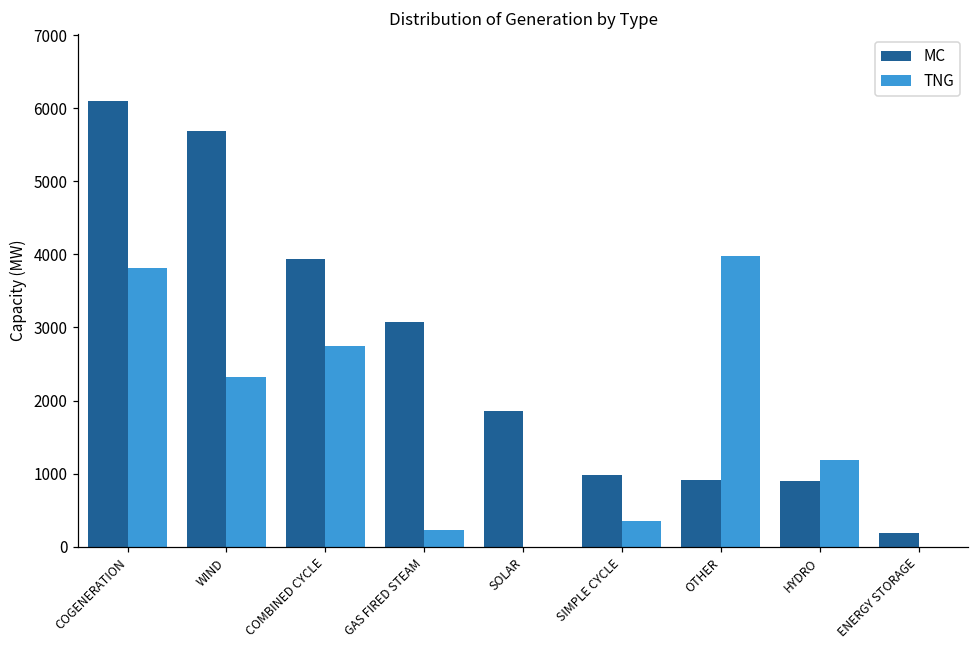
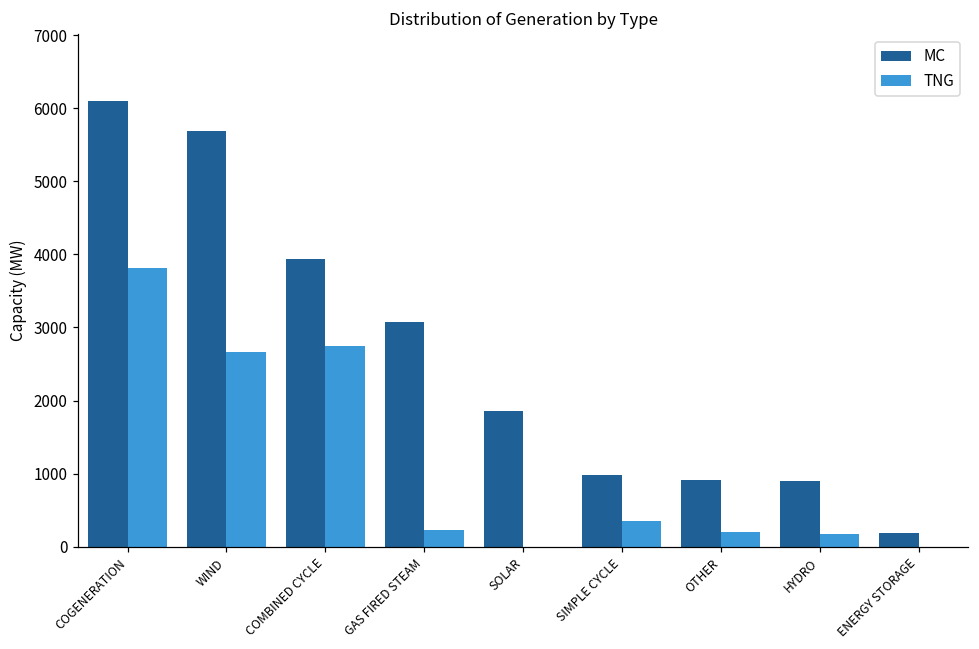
TNG, WIND: 2300 -> 2700
TNG, OTHER: 4000 -> 200
TNG, HYDRO: 1200 -> 200
